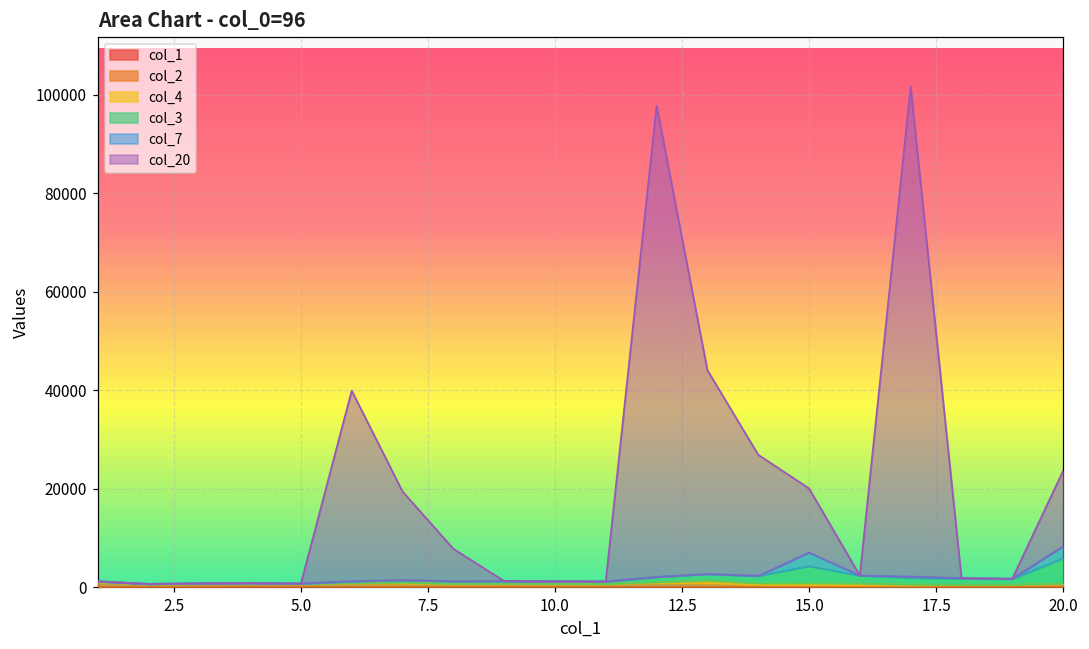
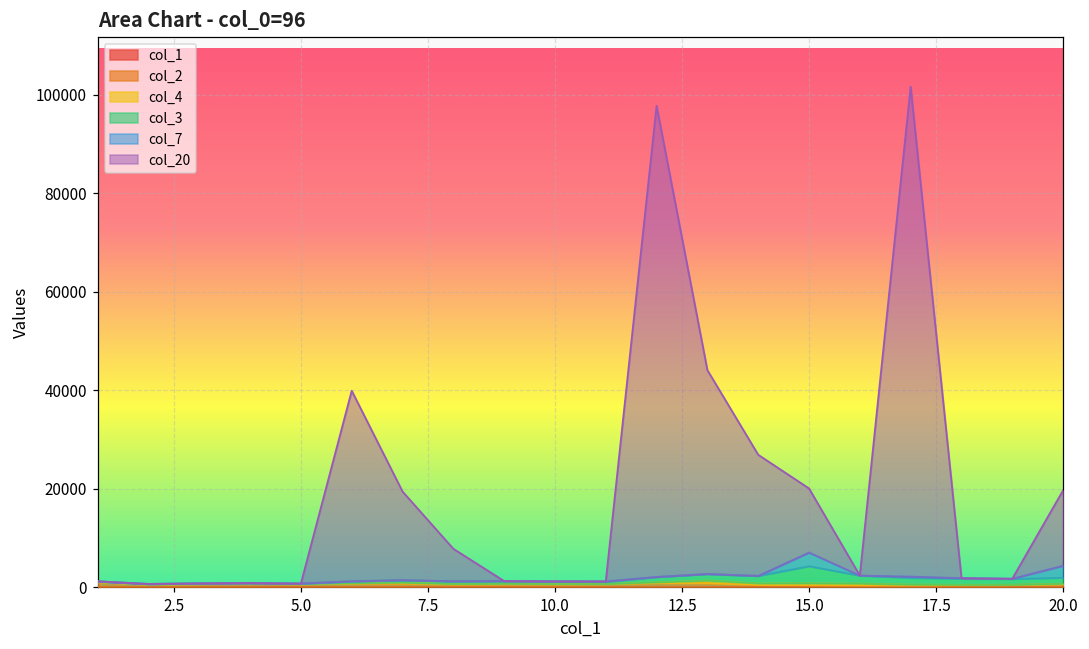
col_3, 20.0: 5000 -> 1000
